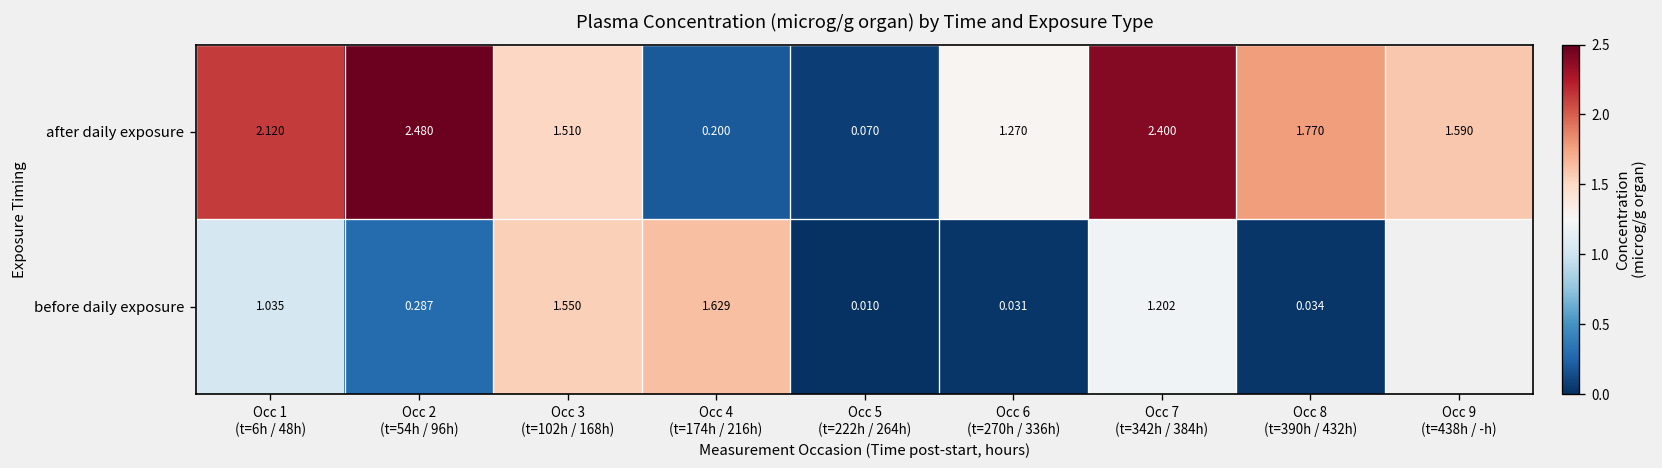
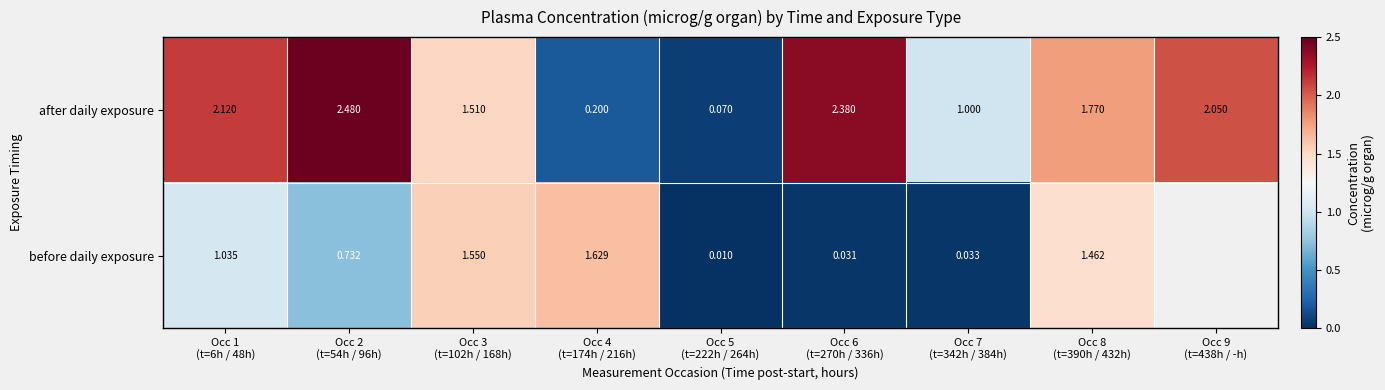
after daily exposure, Occ 6 (t=270h / 336h): 1.270 -> 2.380
after daily exposure, Occ 7 (t=342h / 384h): 2.400 -> 1.000
after daily exposure, Occ 9 (t=438h / -h): 1.590 -> 2.050
before daily exposure, Occ 2 (t=54h / 96h): 0.287 -> 0.732
before daily exposure, Occ 7 (t=342h / 384h): 1.202 -> 0.033
before daily exposure, Occ 8 (t=390h / 432h): 0.034 -> 1.462
